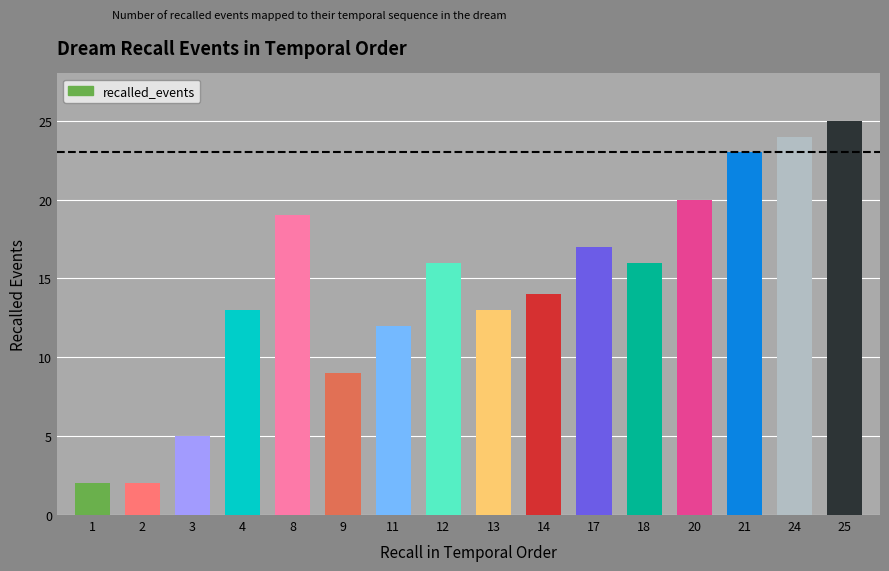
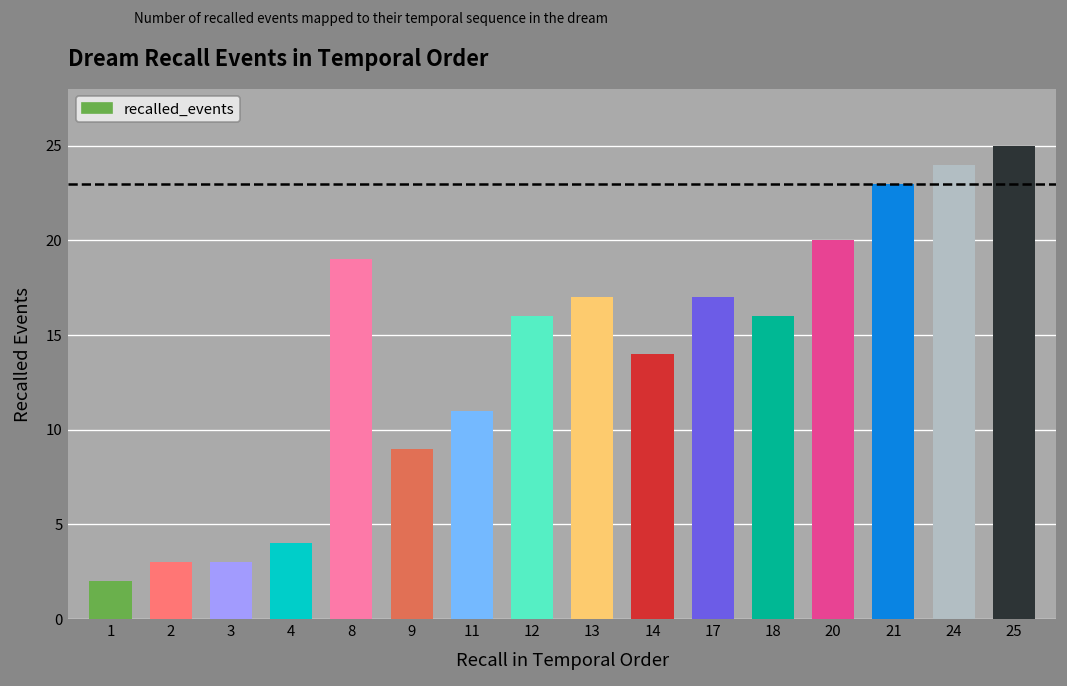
2: 2 -> 3
3: 5 -> 3
4: 13 -> 4
11: 12 -> 11
13: 13 -> 17
